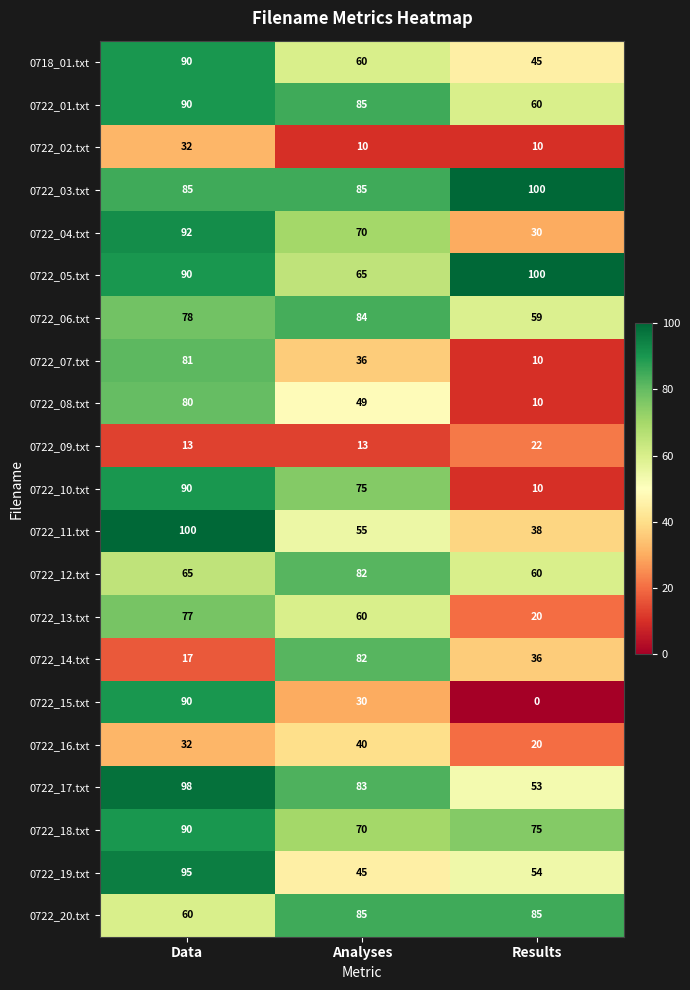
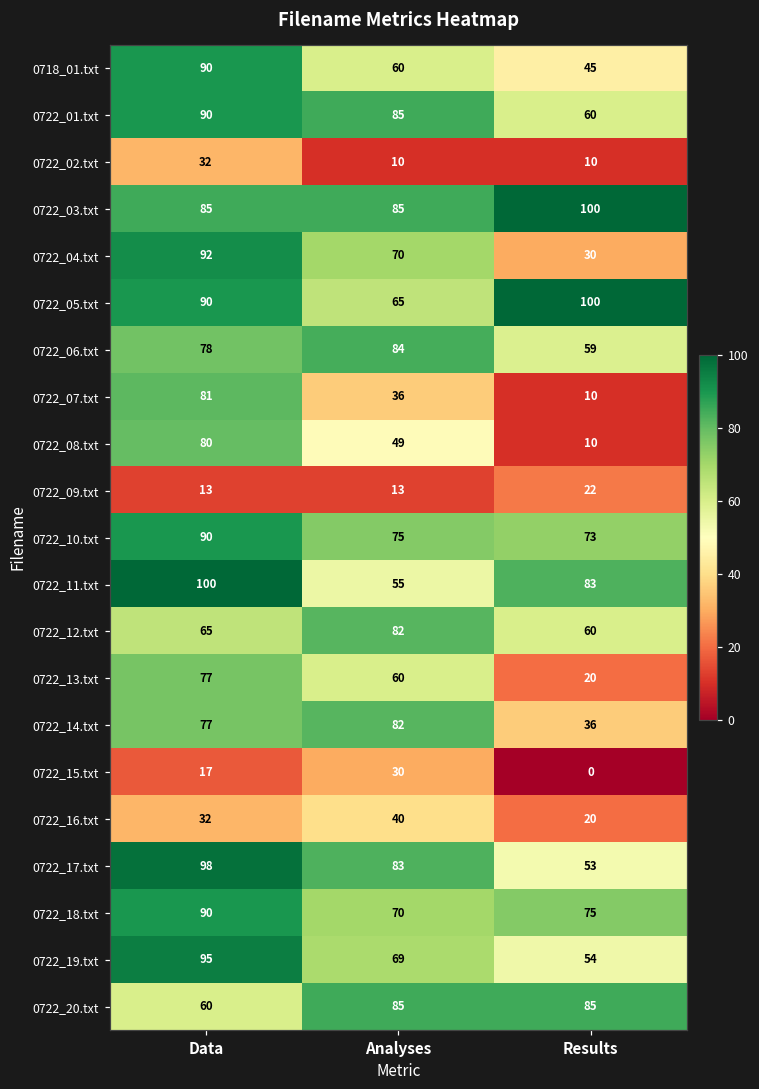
0722_10.txt, Results: 10 -> 73
0722_11.txt, Results: 38 -> 83
0722_14.txt, Data: 17 -> 77
0722_15.txt, Data: 90 -> 17
0722_19.txt, Analyses: 45 -> 69
